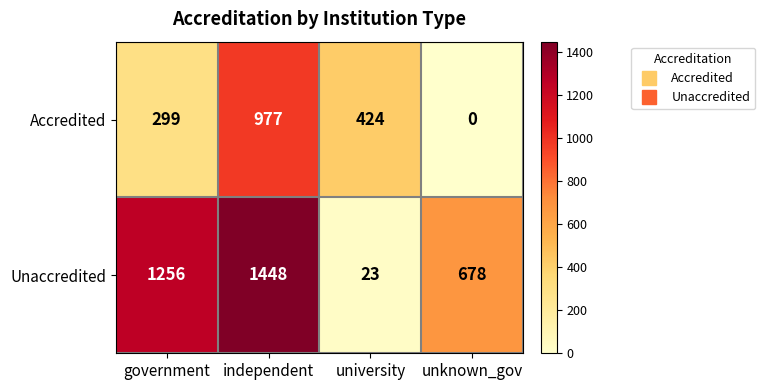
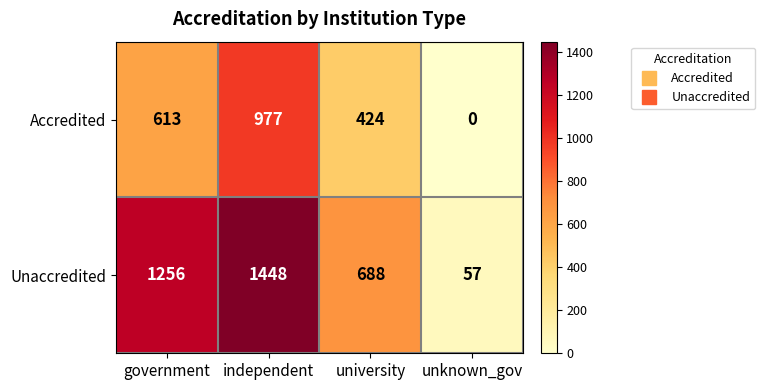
Accredited, government: 299 -> 613
Unaccredited, university: 23 -> 688
Unaccredited, unknown_gov: 678 -> 57
